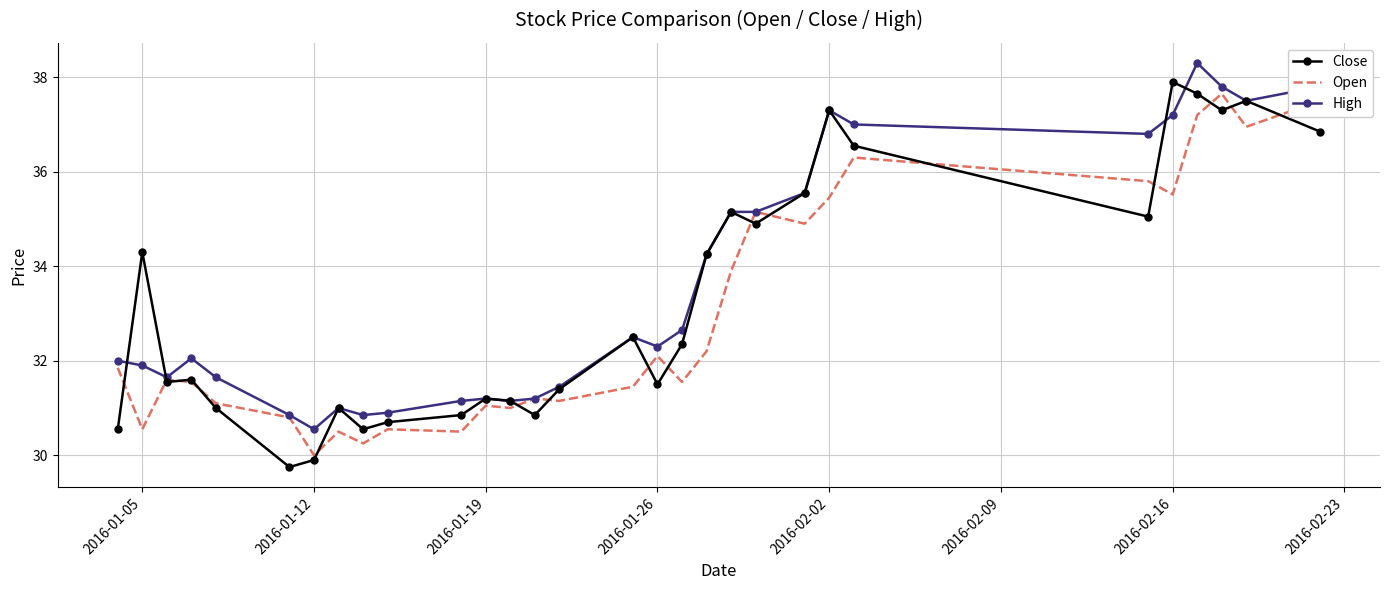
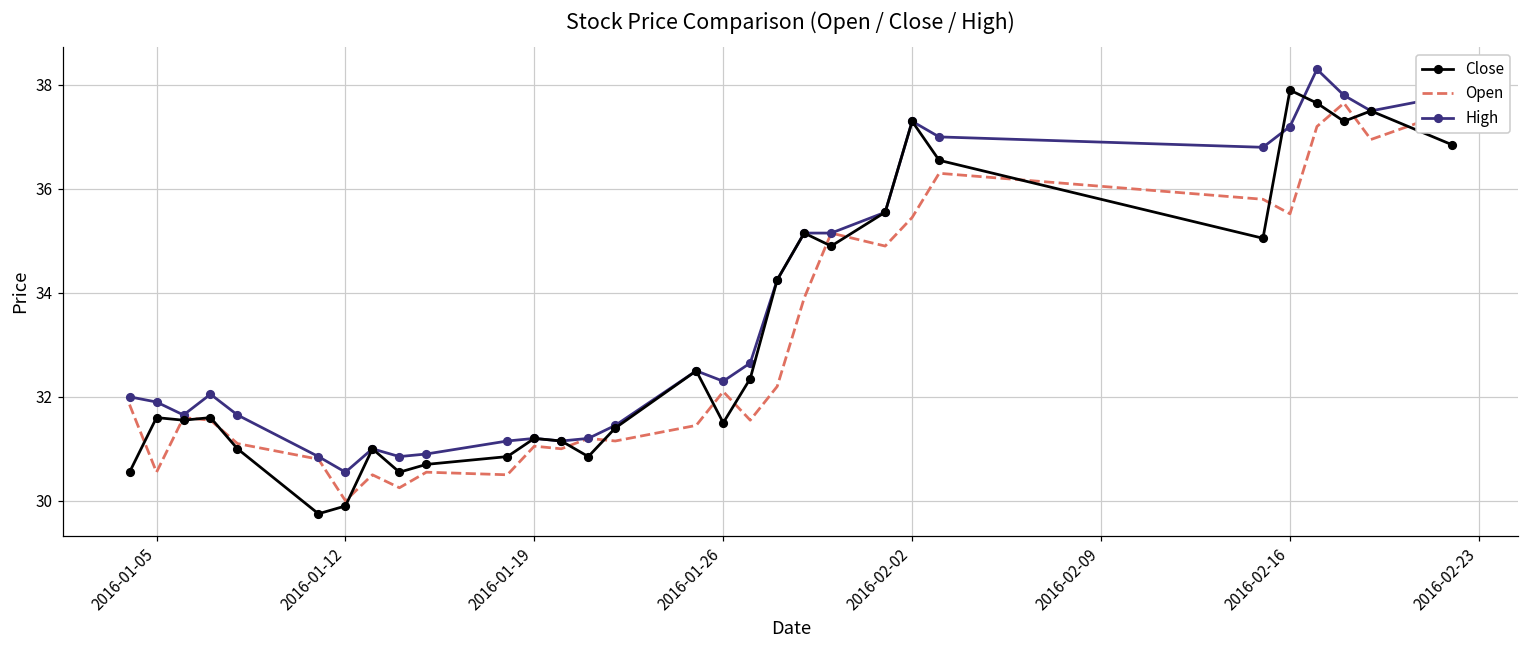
Close, 2016-01-05: 34.3 -> 31.6
